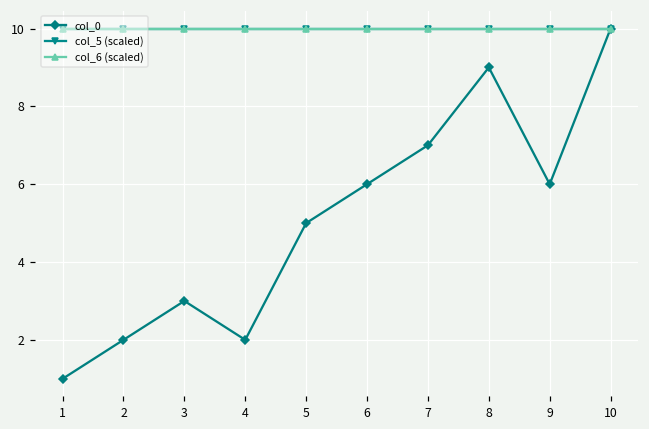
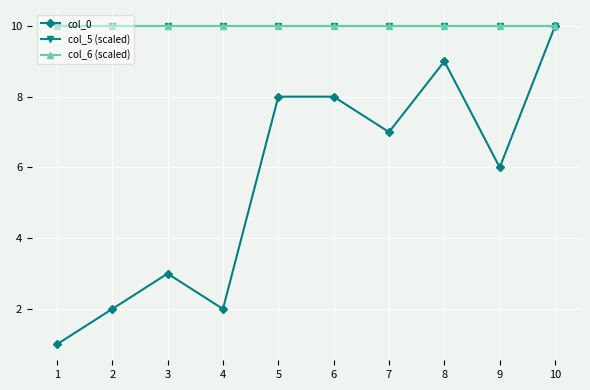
col_0, 5: 5 -> 8
col_0, 6: 6 -> 8
